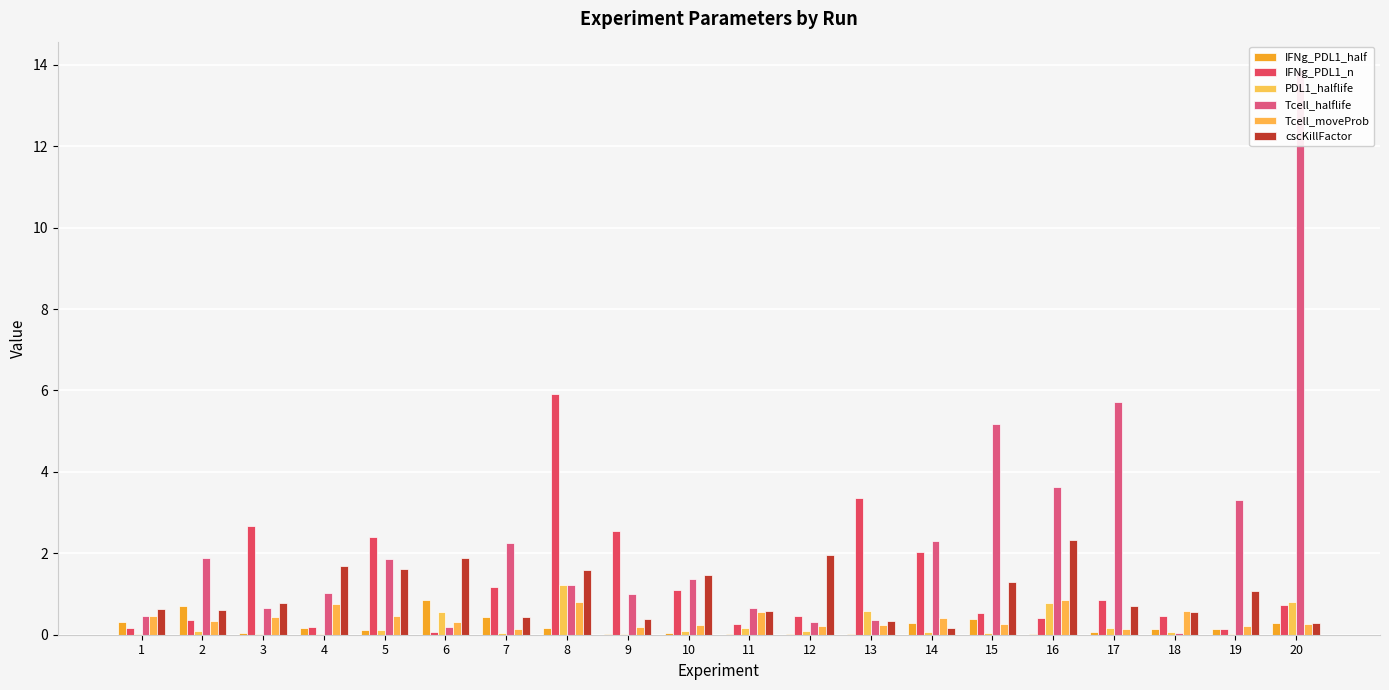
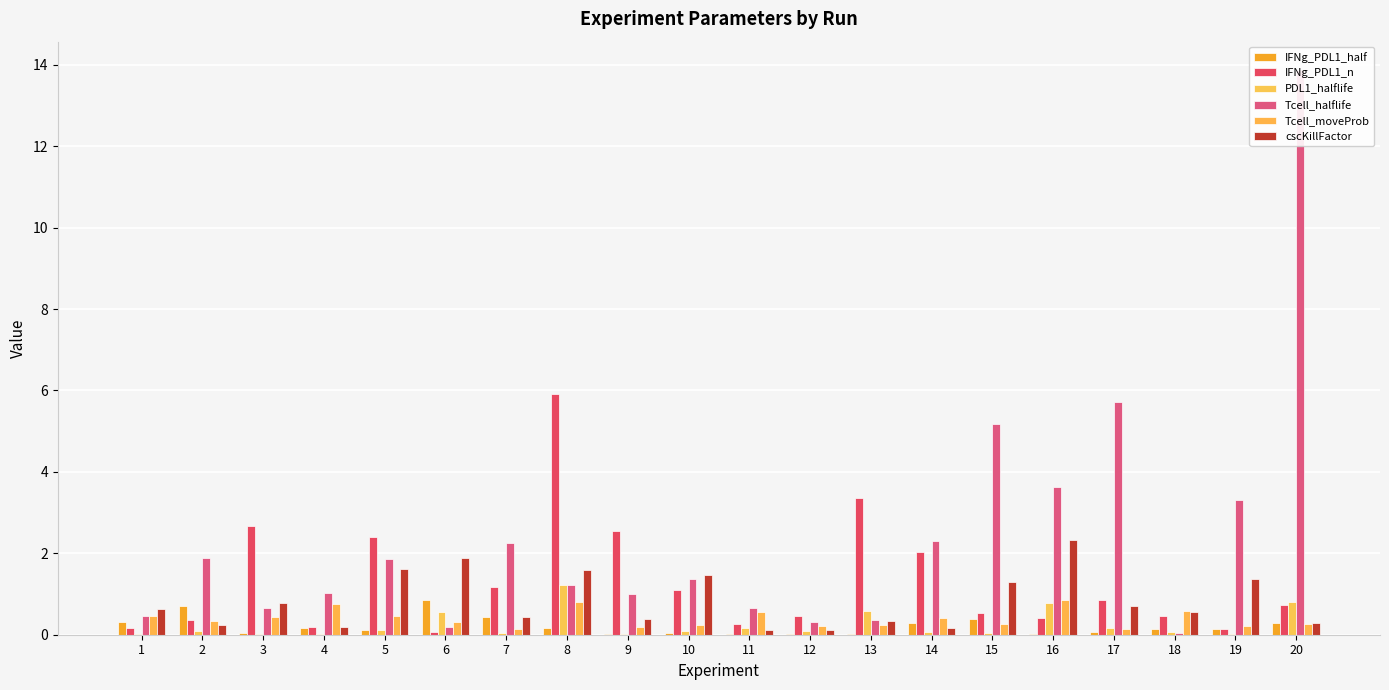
cscKillFactor, 2: 0.6 -> 0.2
cscKillFactor, 4: 1.7 -> 0.2
cscKillFactor, 11: 0.6 -> 0.1
cscKillFactor, 12: 2.0 -> 0.1
cscKillFactor, 19: 1.1 -> 1.4
